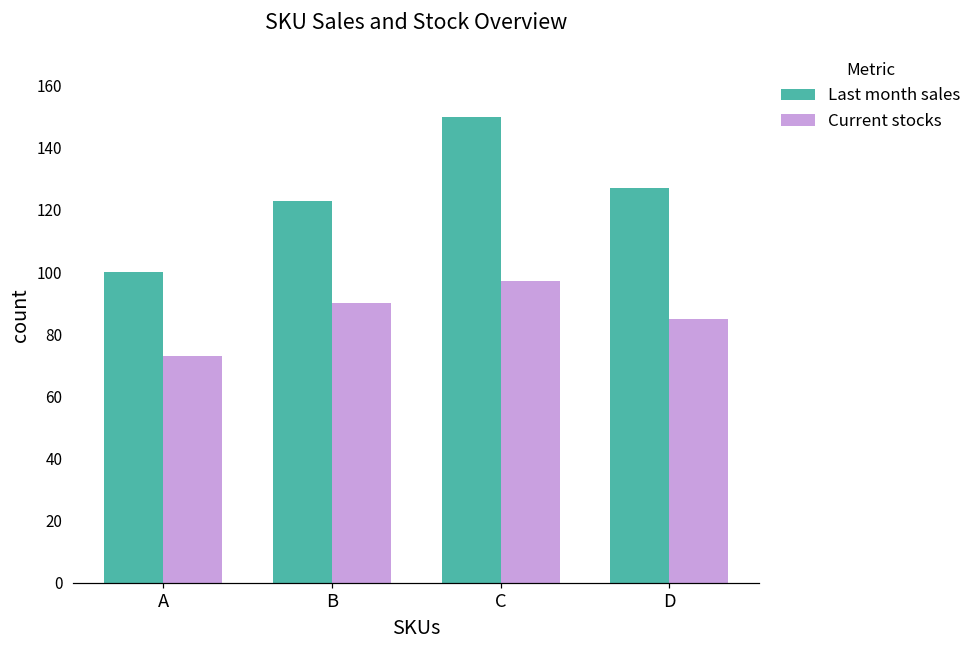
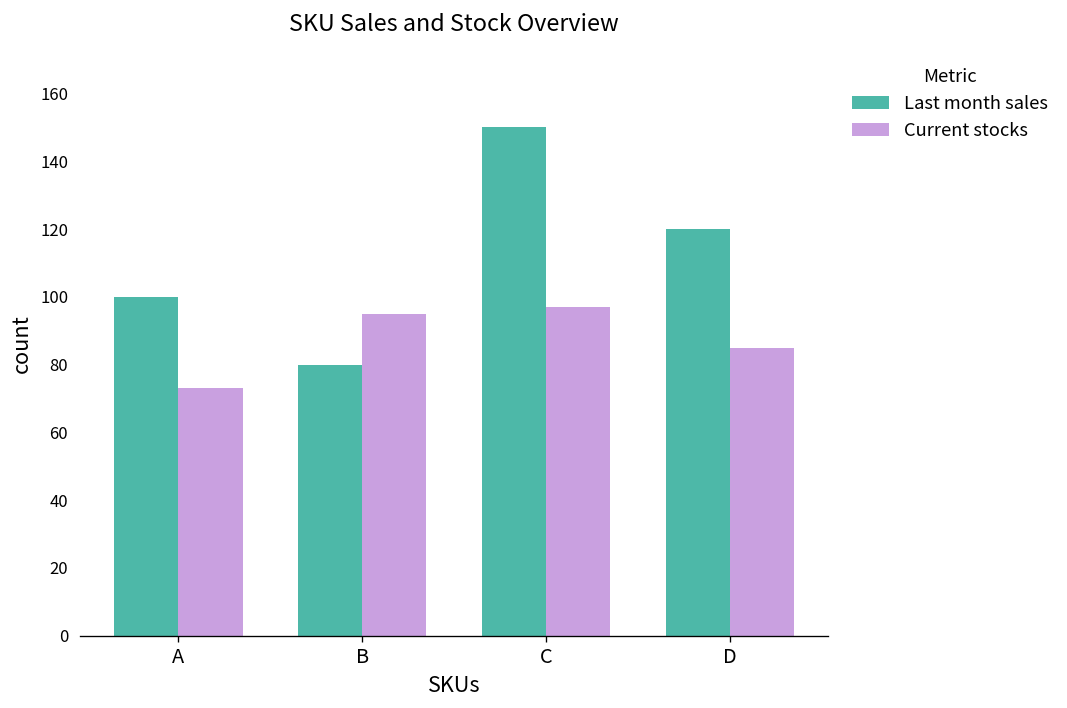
Last month sales, B: 123 -> 80
Current stocks, B: 90 -> 95
Last month sales, D: 127 -> 120
